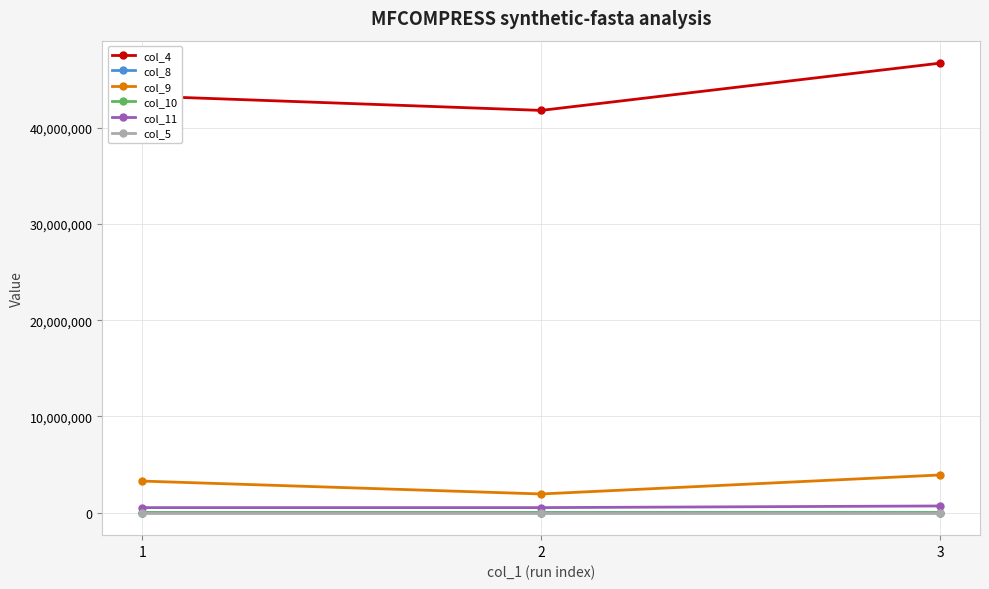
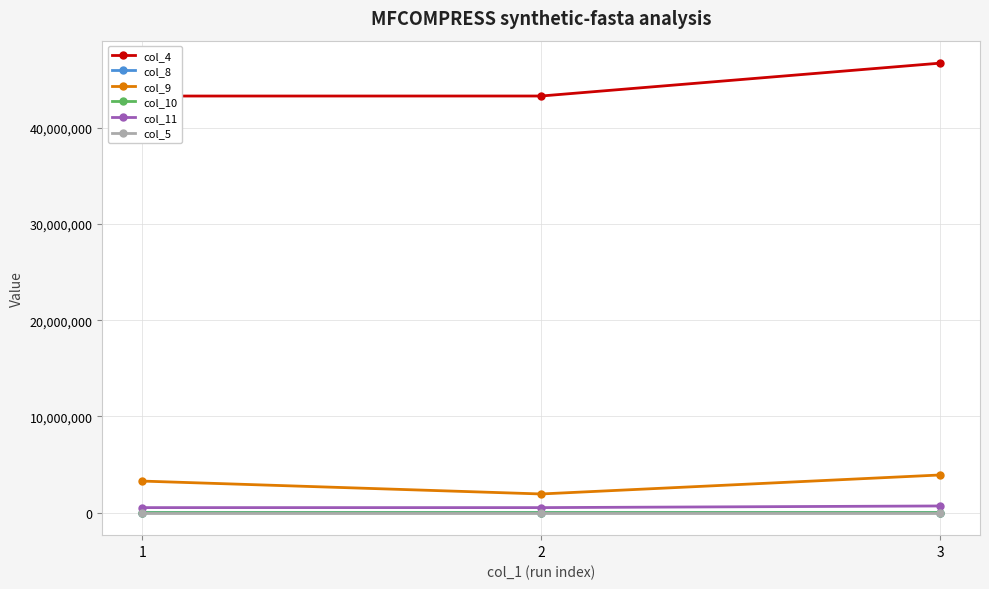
col_4, 2: 42,000,000 -> 43,000,000
